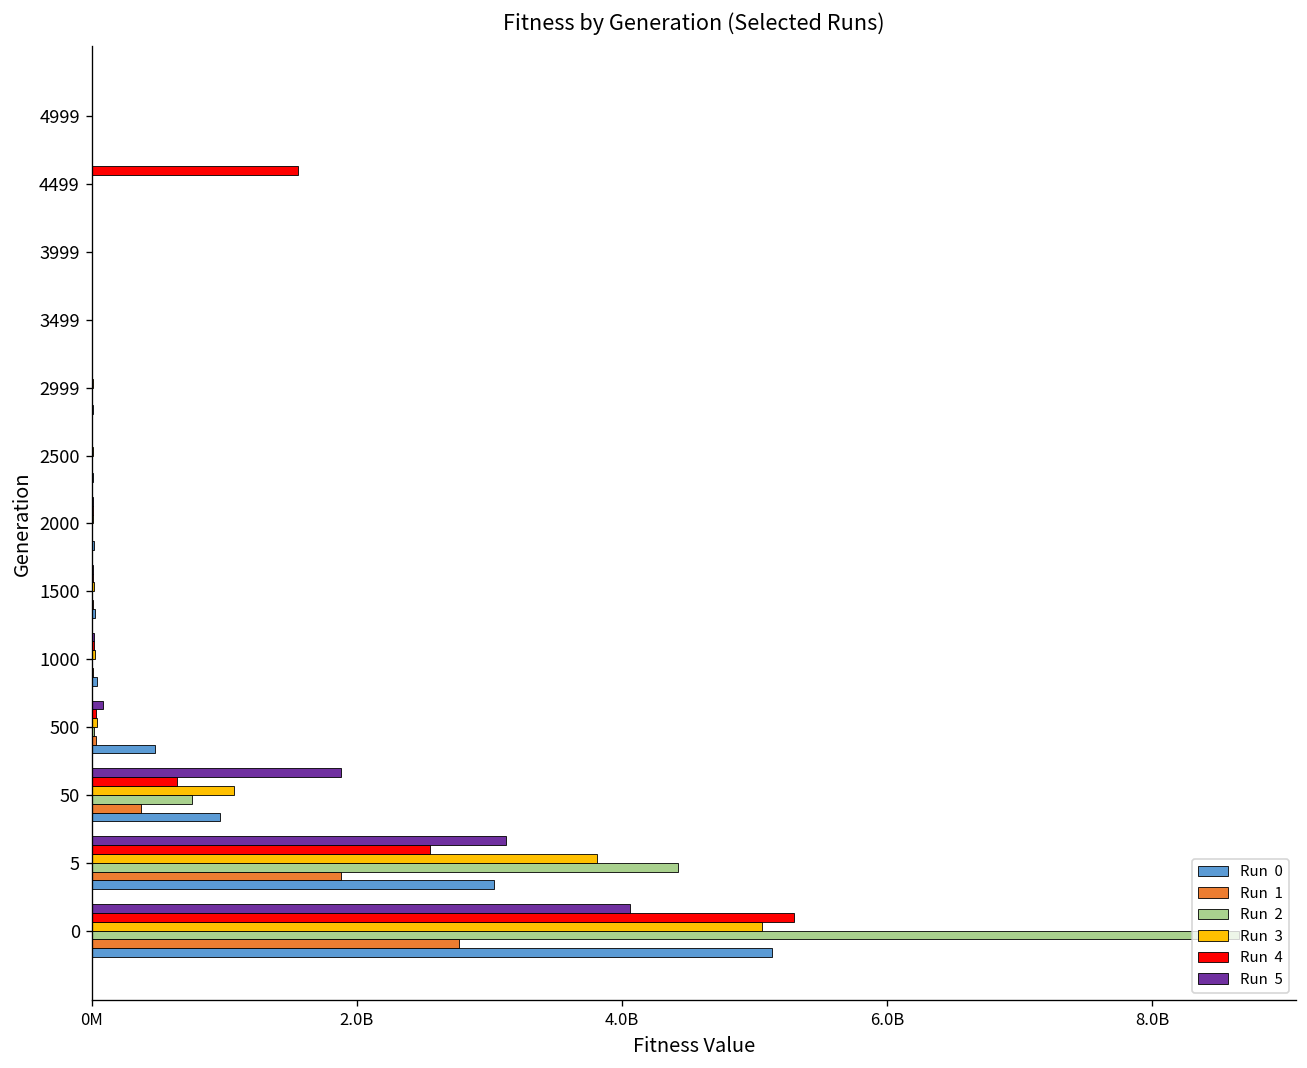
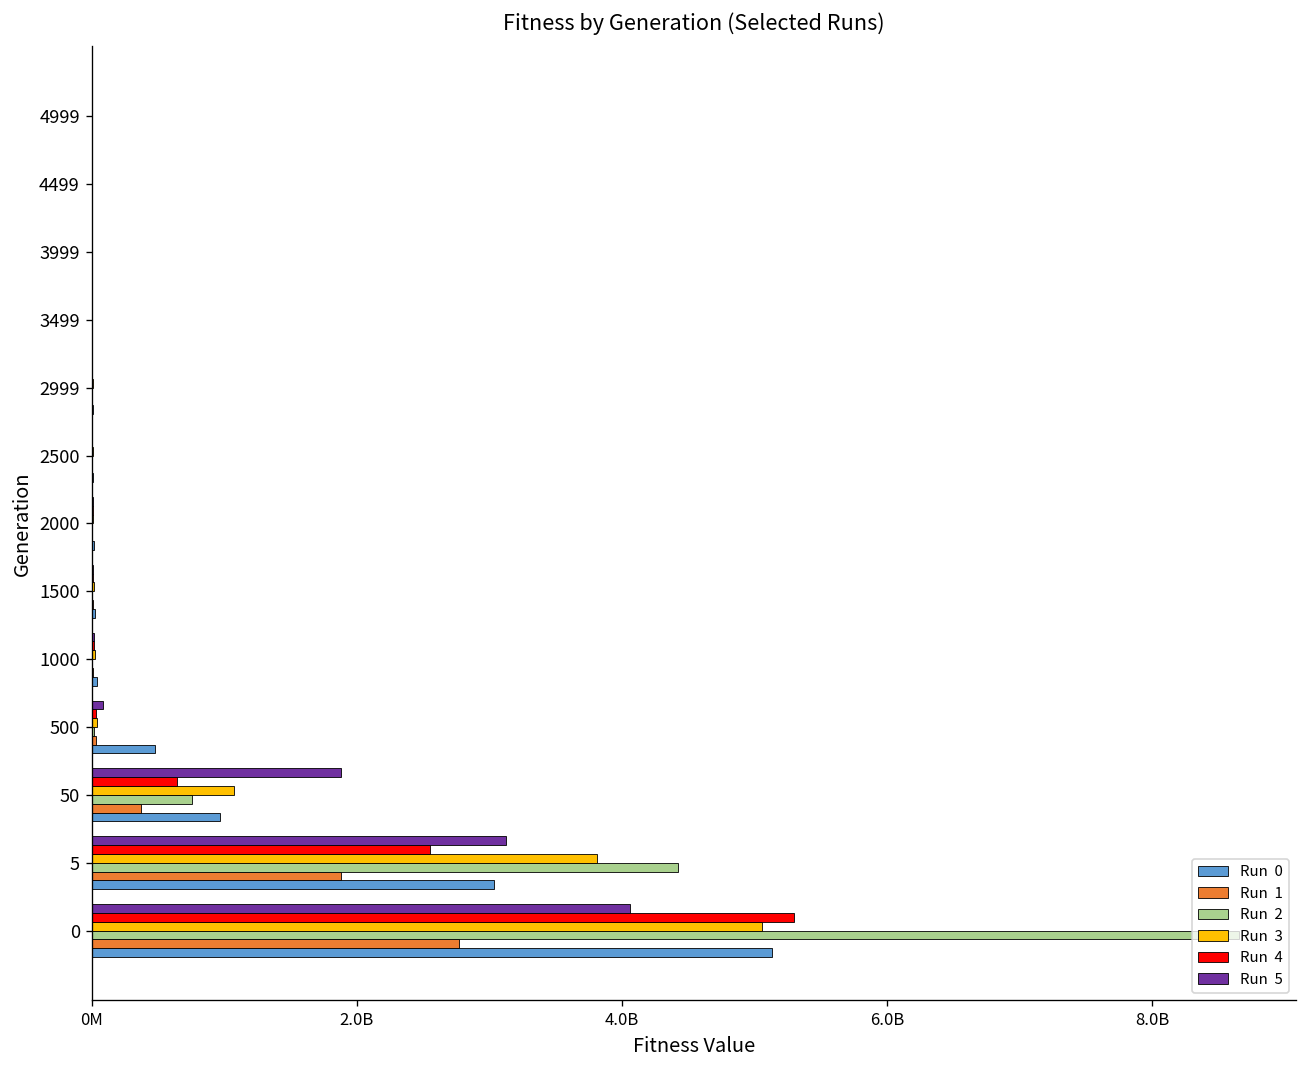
Run 4, 4499: 1560000000 -> 0
